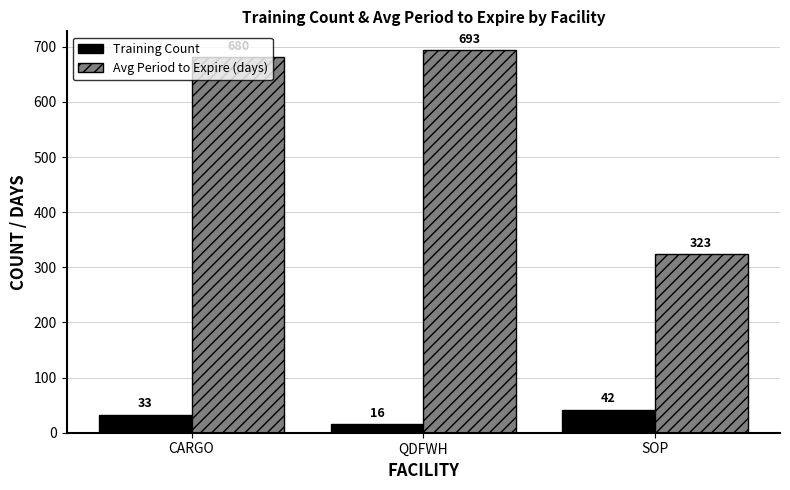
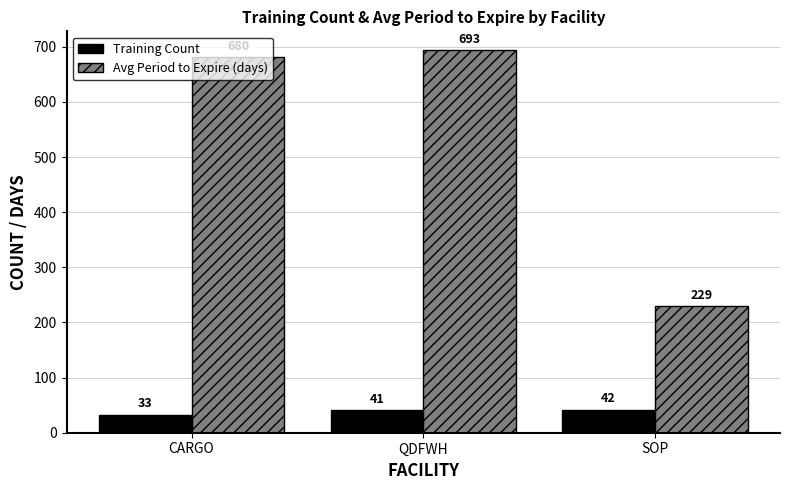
Training Count, QDFWH: 16 -> 41
Avg Period to Expire (days), SOP: 323 -> 229
